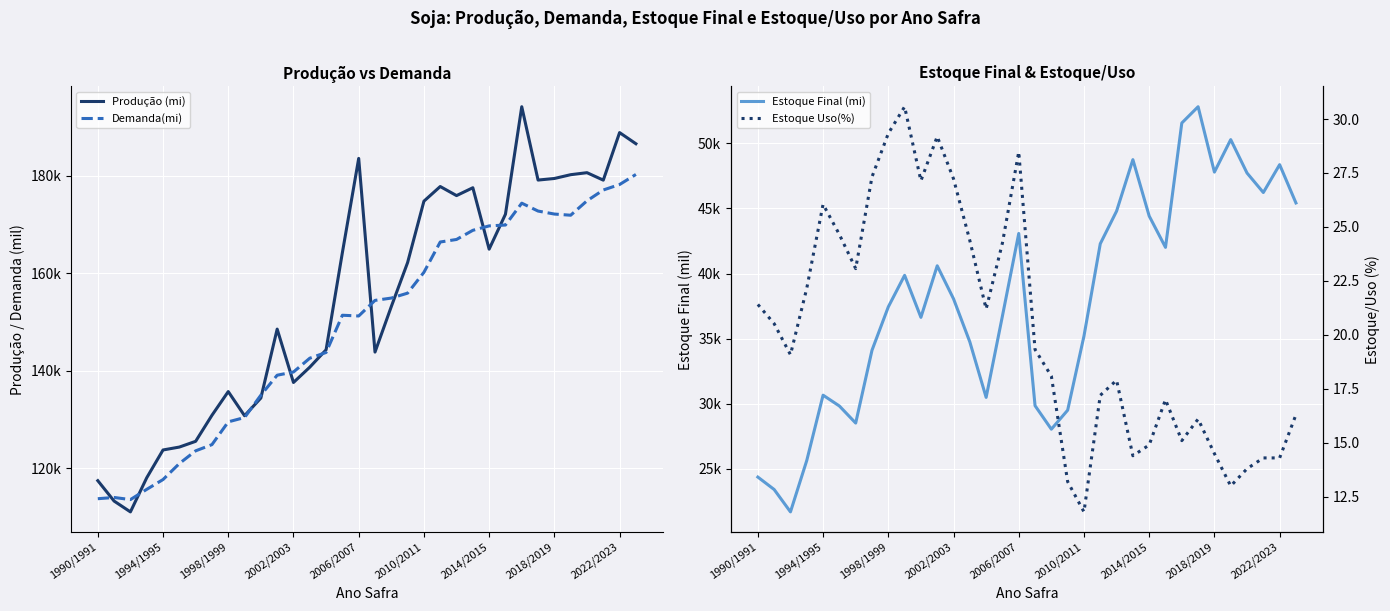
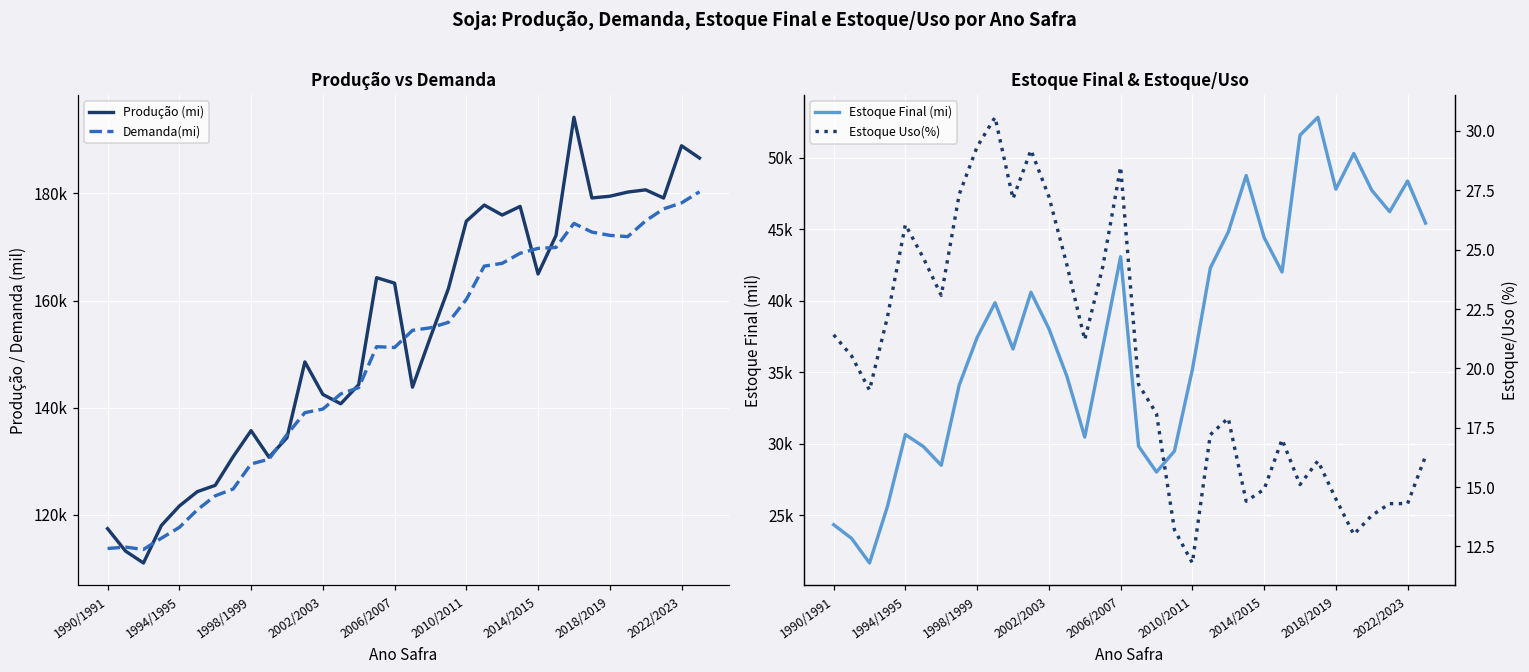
Produção vs Demanda, Produção (mi), 1994/1995: 124000 -> 122000
Produção vs Demanda, Produção (mi), 2002/2003: 138000 -> 142000
Produção vs Demanda, Produção (mi), 2006/2007: 184000 -> 163000
